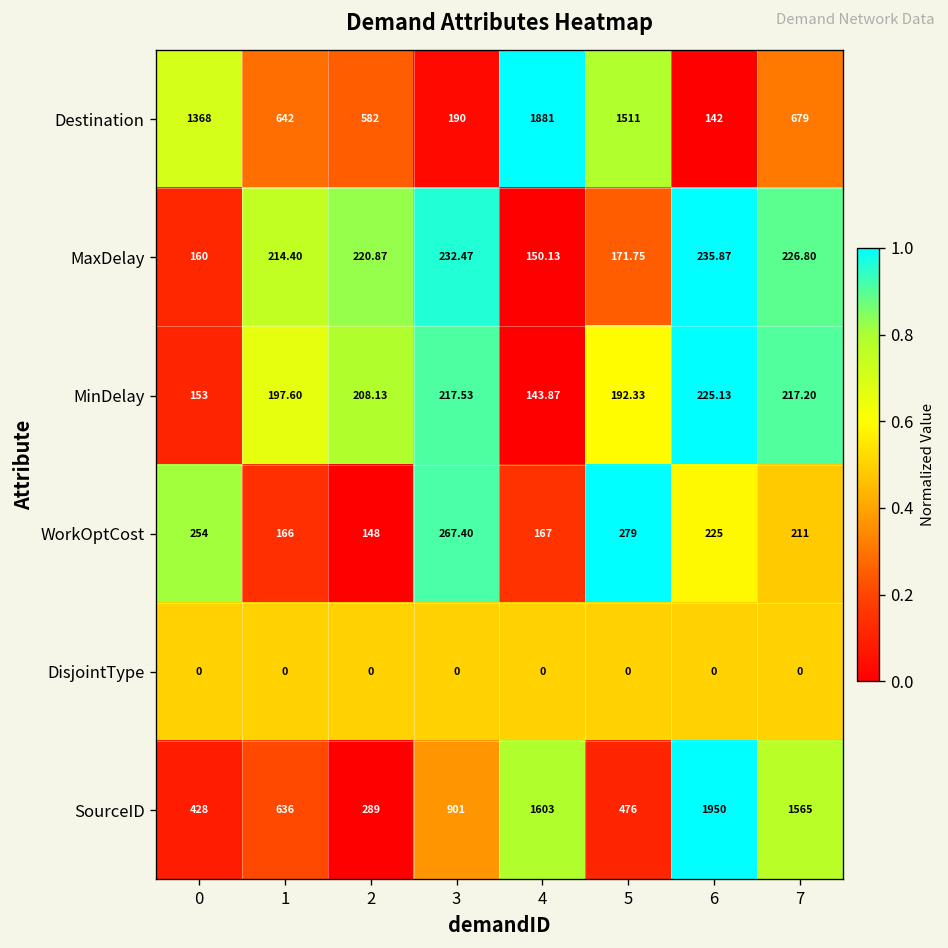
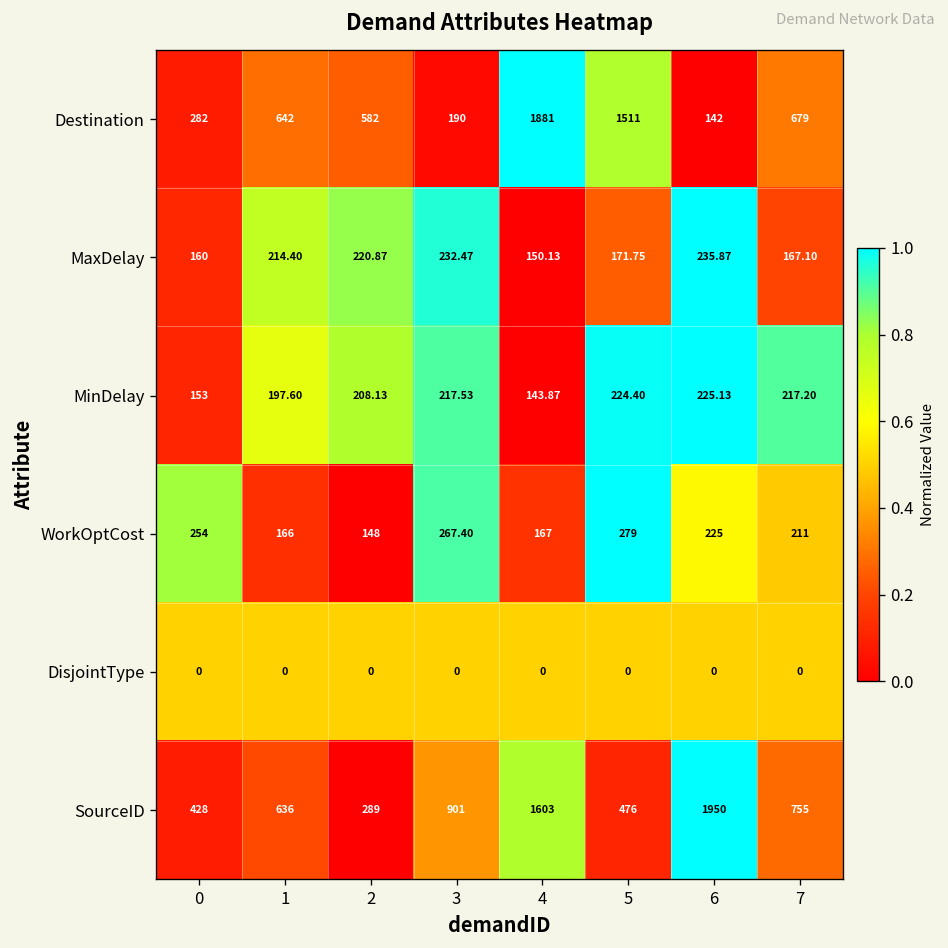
Destination, 0: 1368 -> 282
MaxDelay, 7: 226.80 -> 167.10
MinDelay, 5: 192.33 -> 224.40
SourceID, 7: 1565 -> 755
